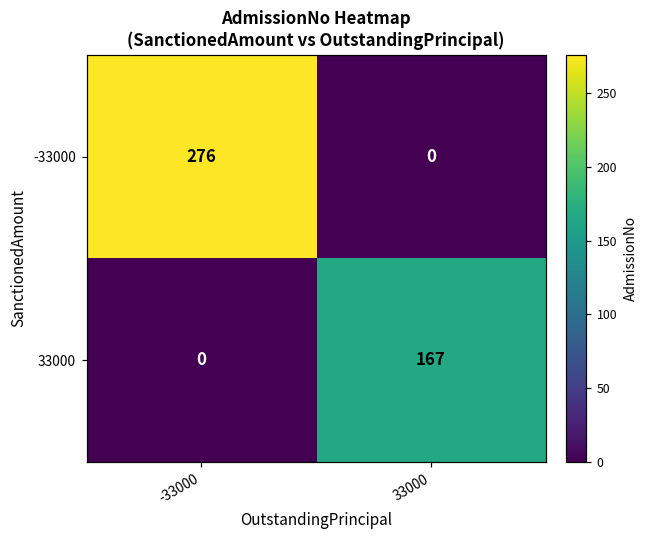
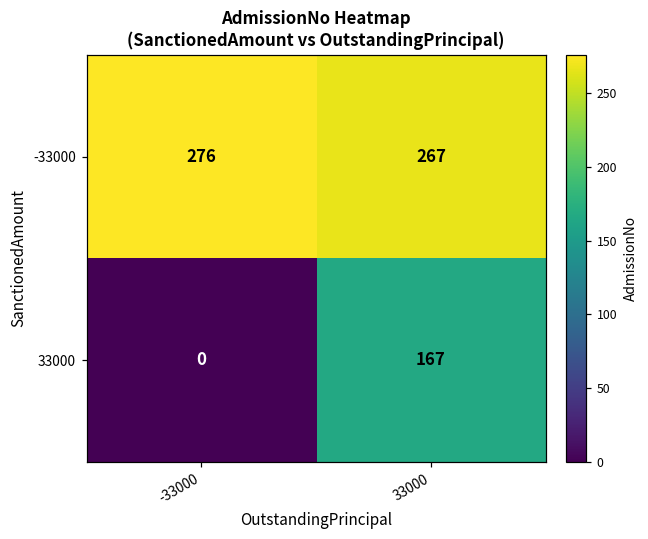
-33000, 33000: 0 -> 267
